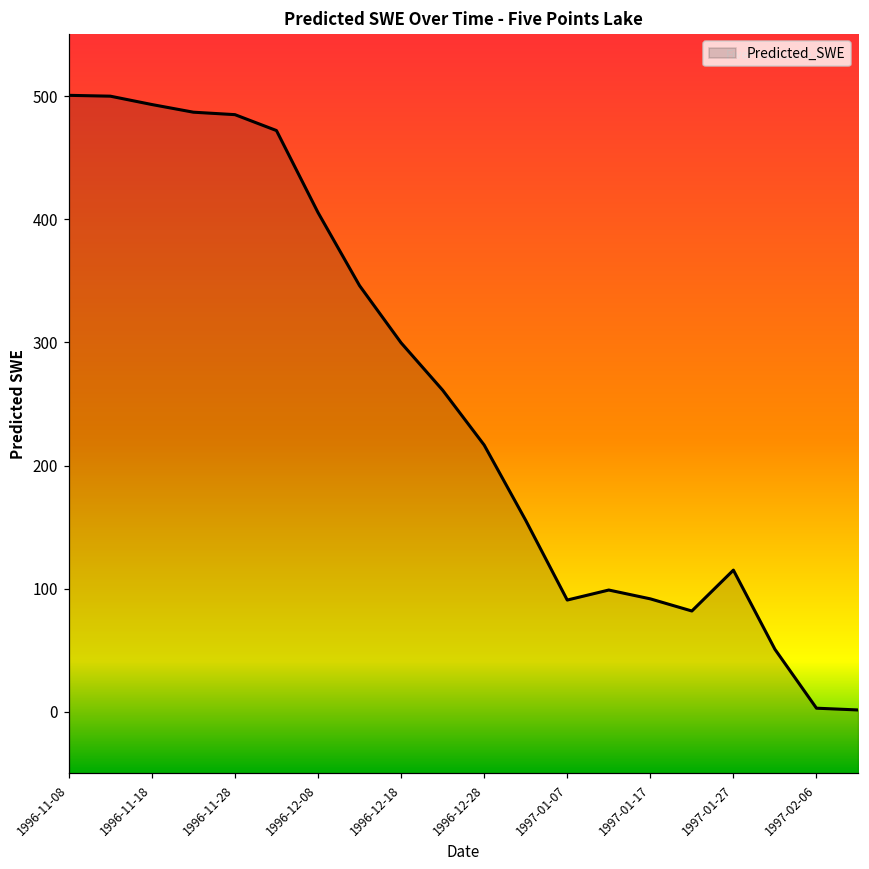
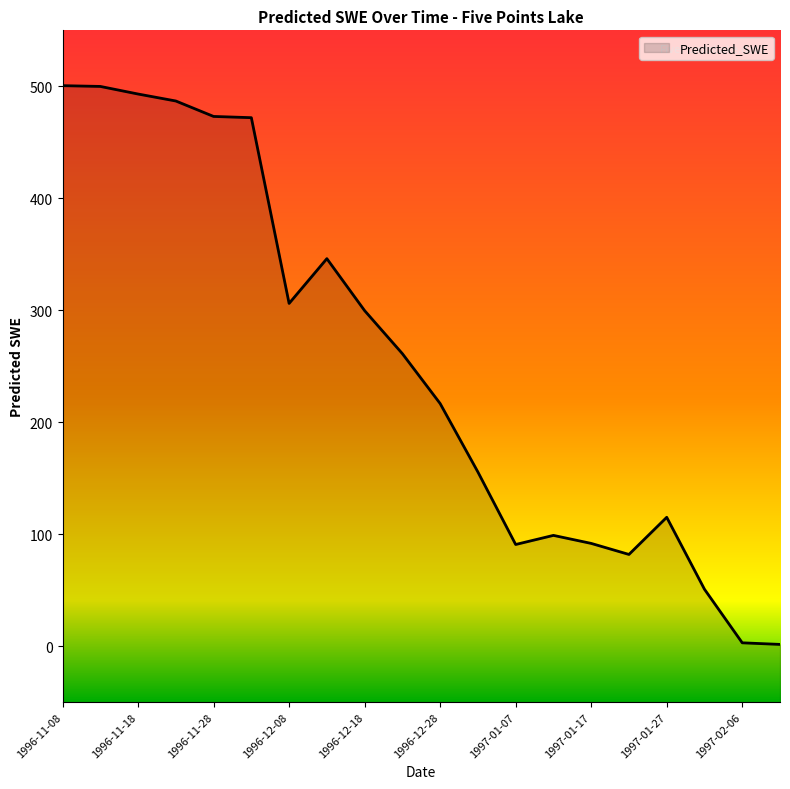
1996-11-28: 485 -> 473
1996-12-08: 405 -> 306
